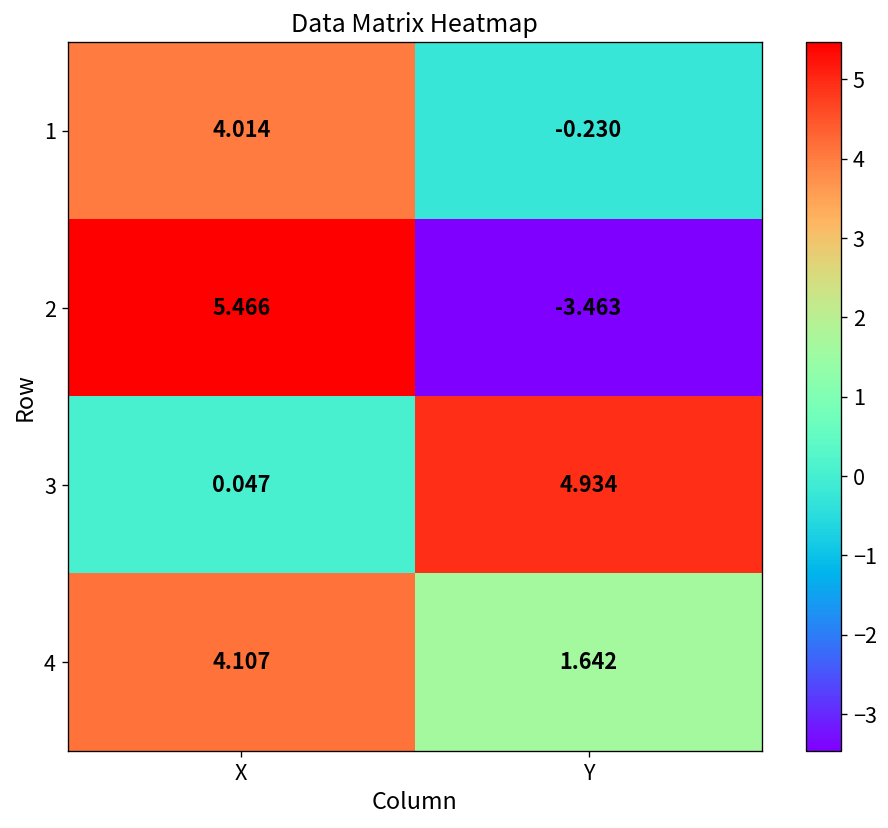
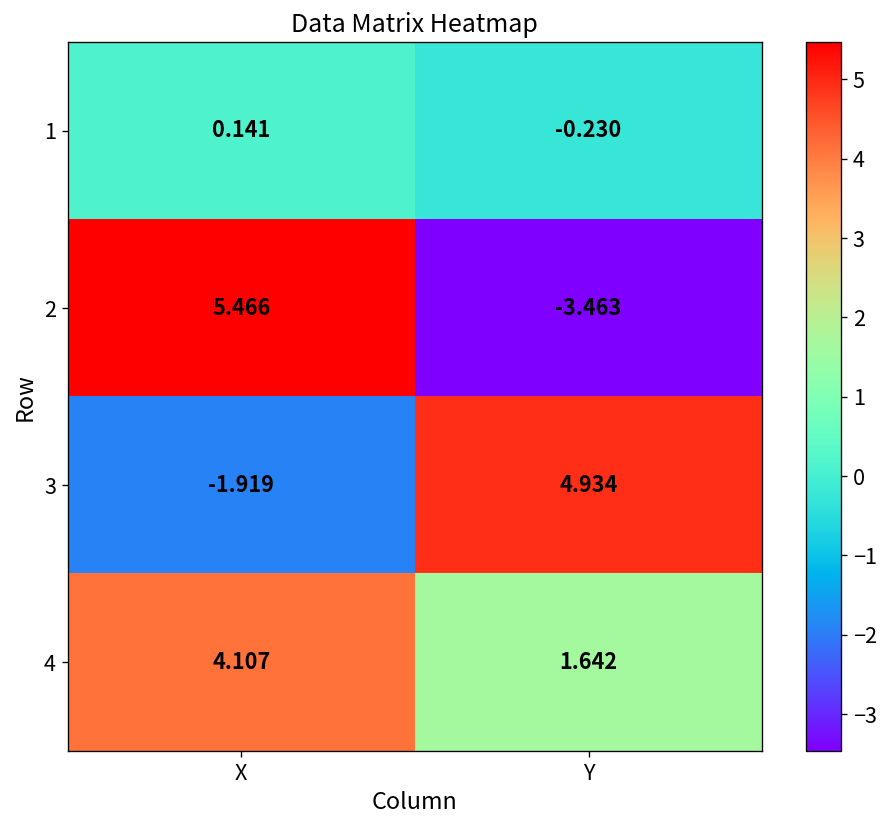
1, X: 4.014 -> 0.141
3, X: 0.047 -> -1.919
